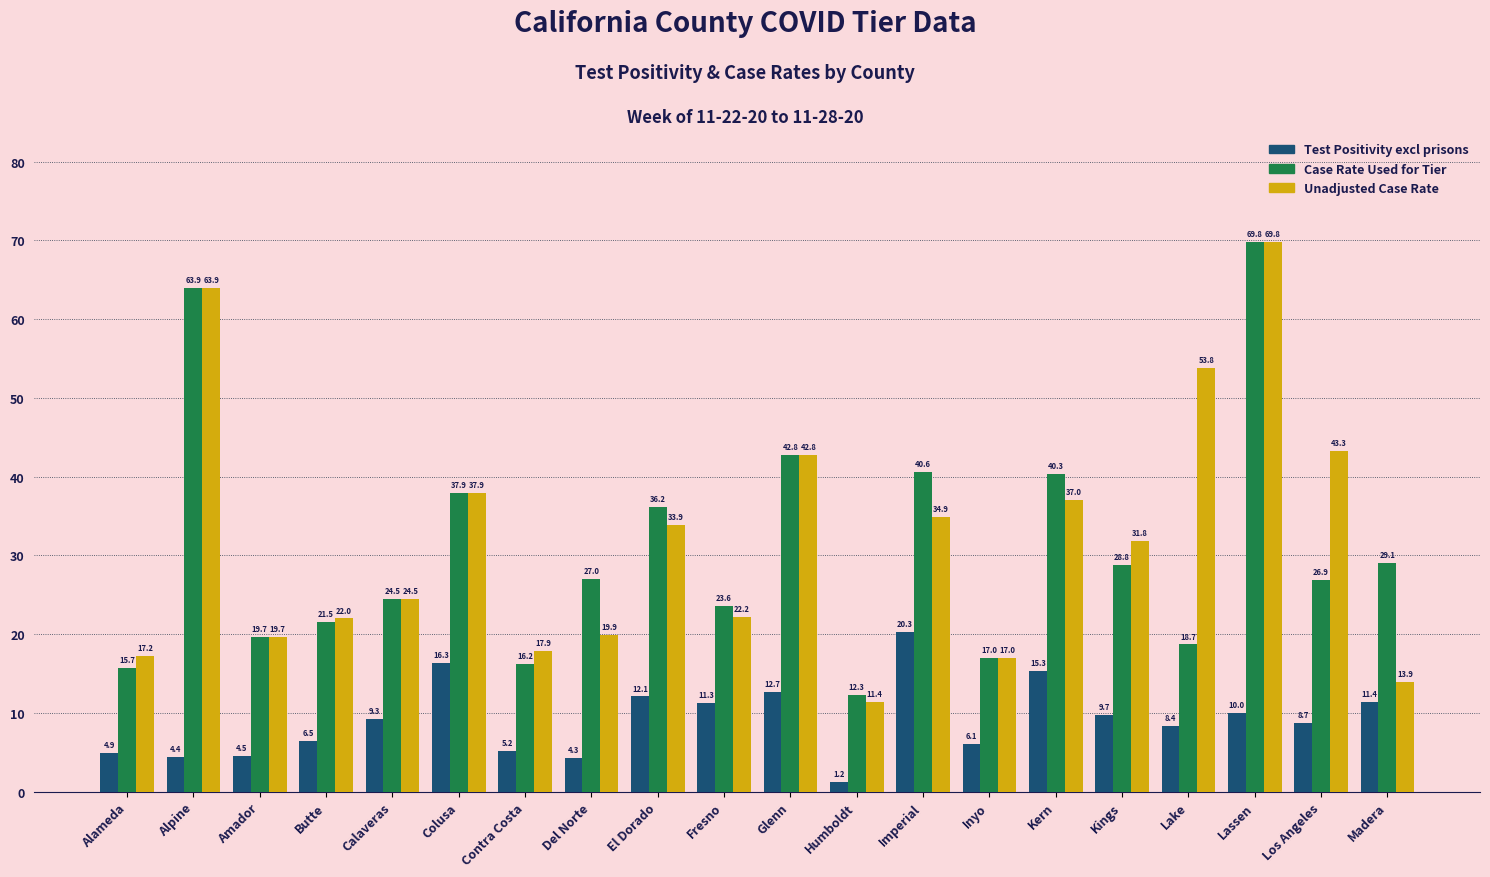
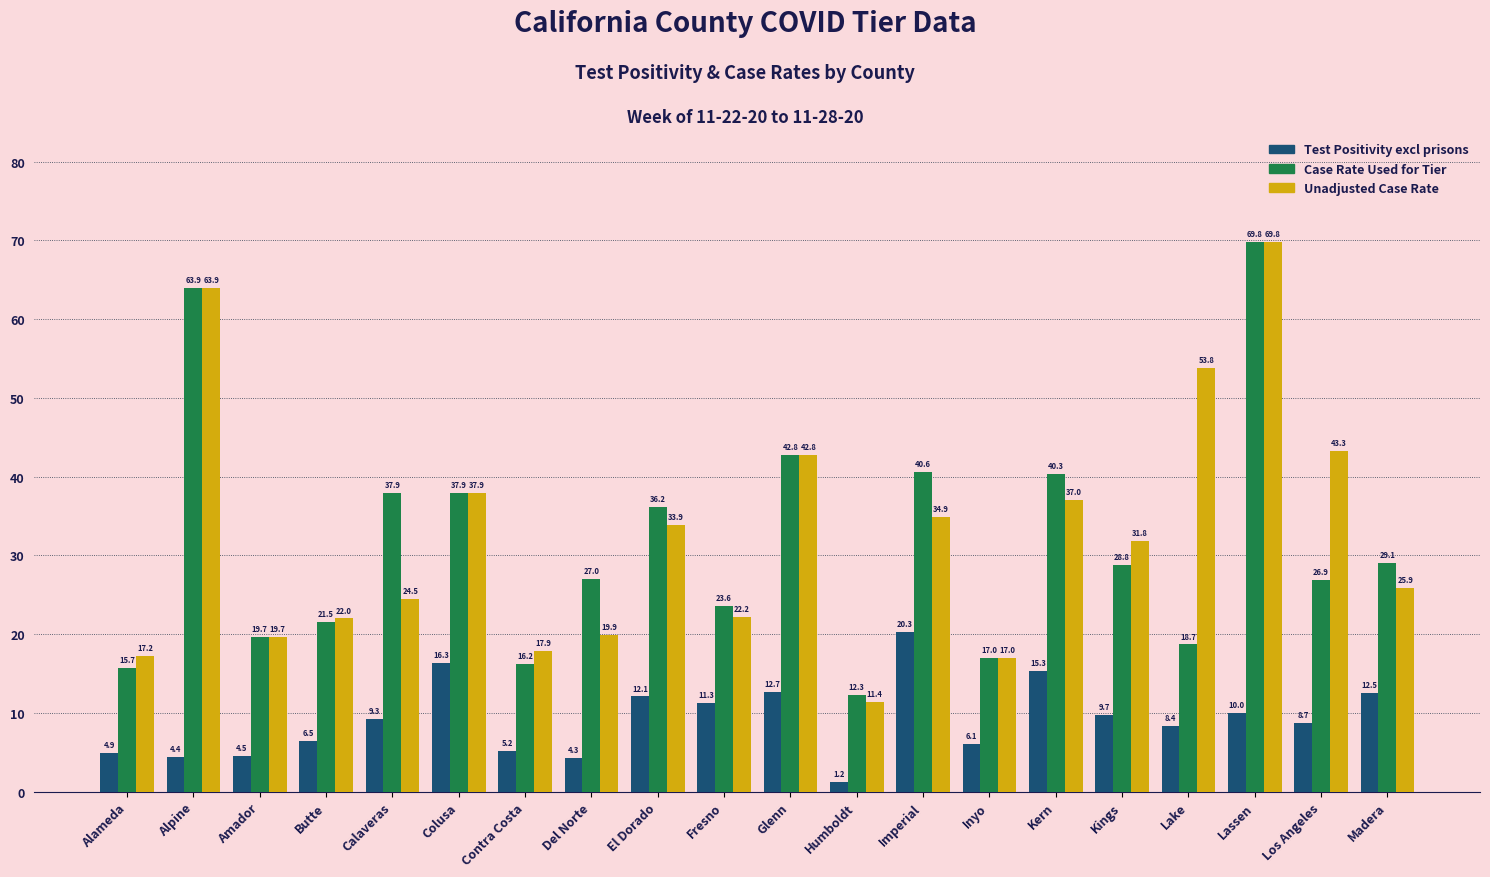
Case Rate Used for Tier, Calaveras: 24.5 -> 37.9
Test Positivity excl prisons, Madera: 11.4 -> 12.5
Unadjusted Case Rate, Madera: 13.9 -> 25.9
